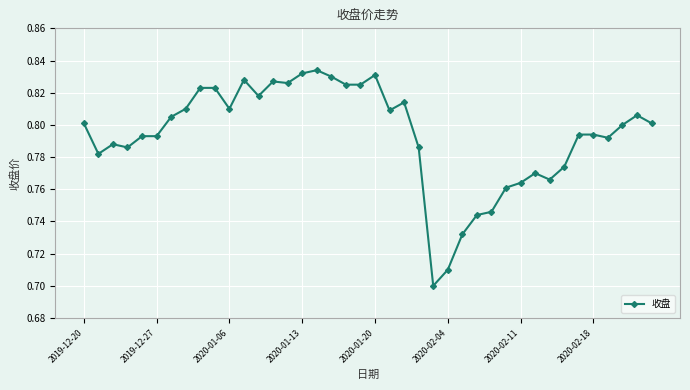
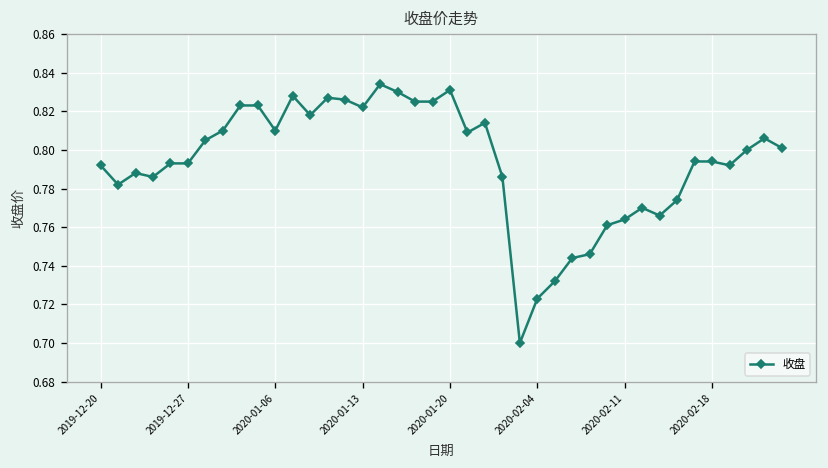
2019-12-20: 0.801 -> 0.792
2020-01-13: 0.832 -> 0.822
2020-02-04: 0.710 -> 0.723
